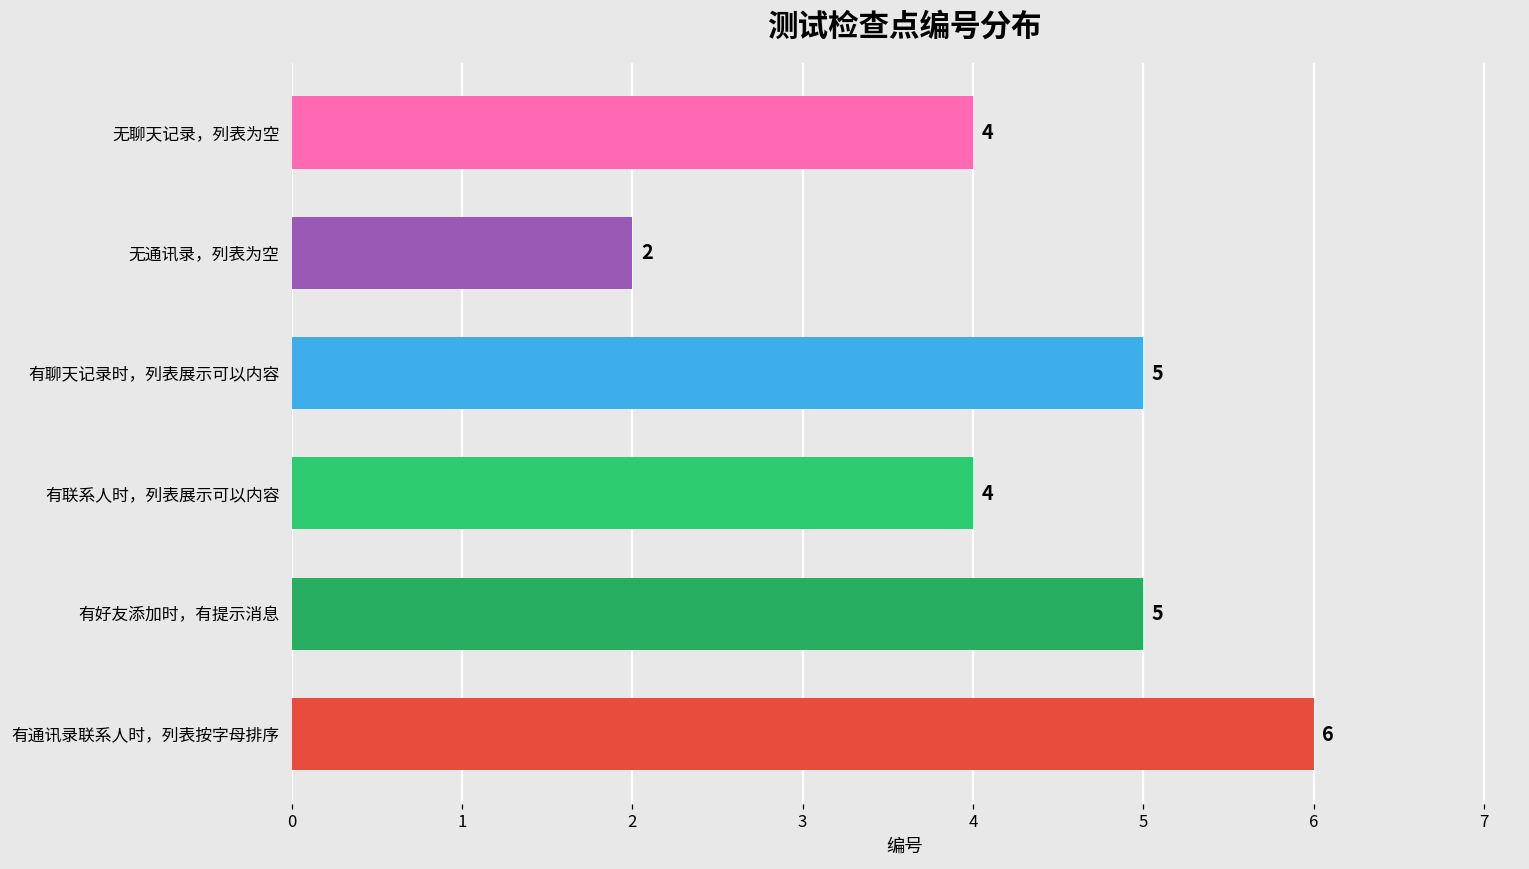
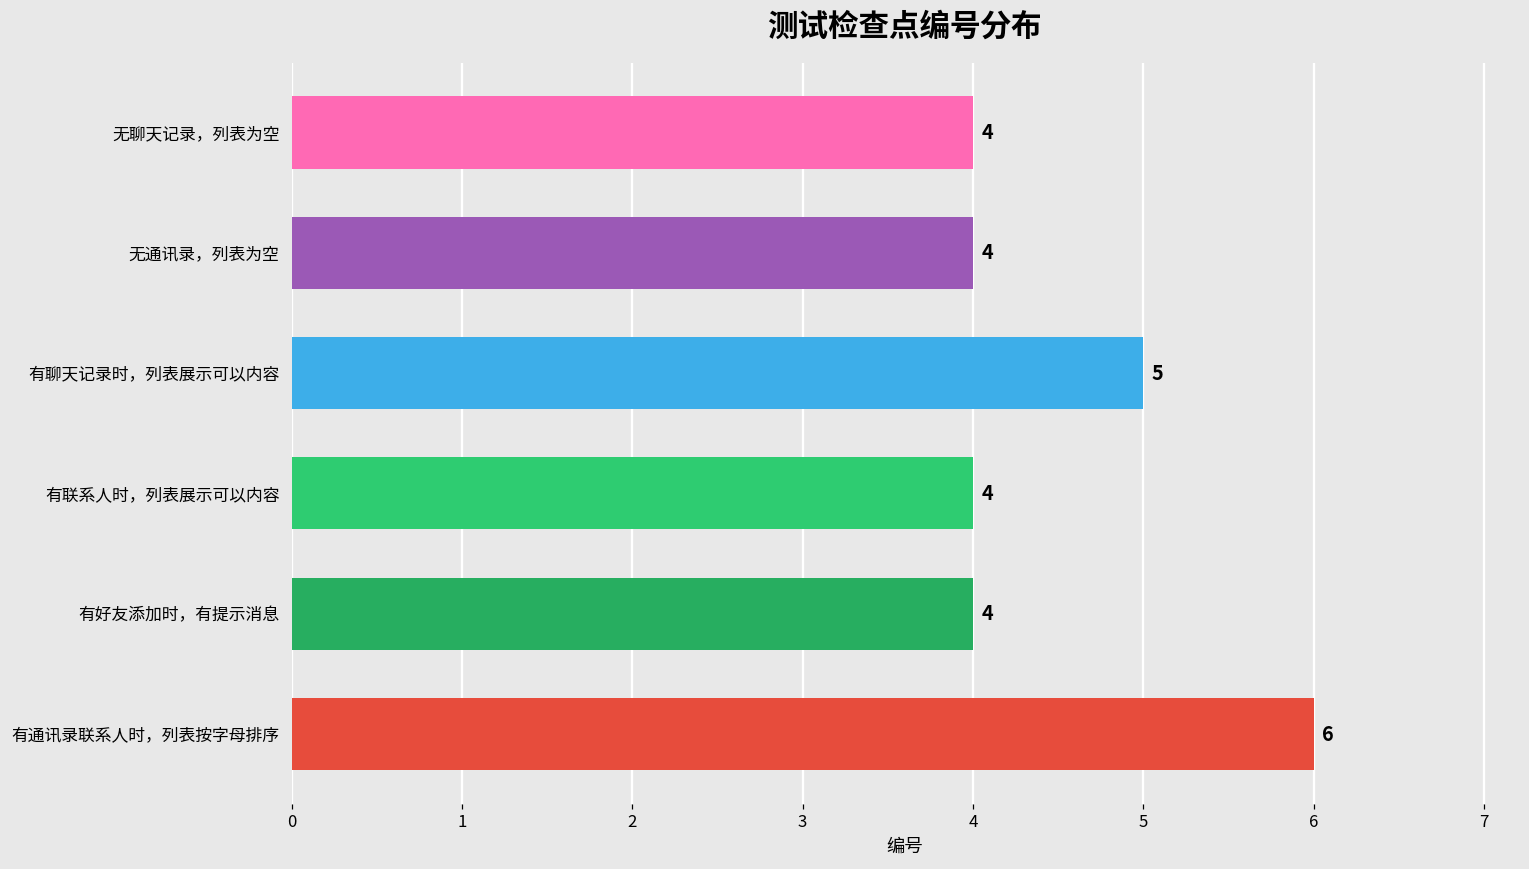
无通讯录，列表为空: 2 -> 4
有好友添加时，有提示消息: 5 -> 4
